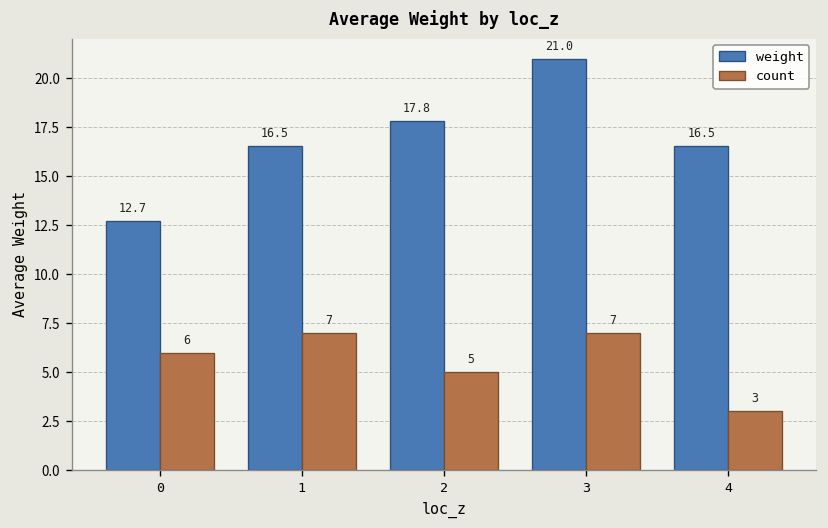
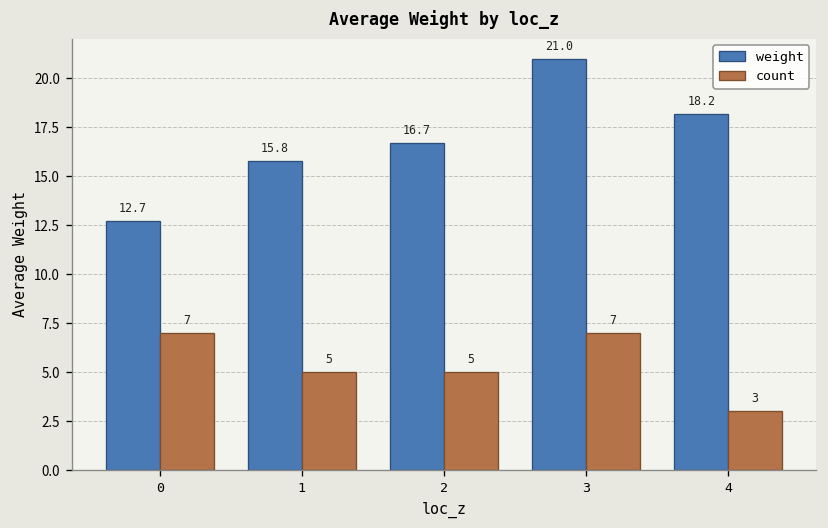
count, 0: 6 -> 7
weight, 1: 16.5 -> 15.8
count, 1: 7 -> 5
weight, 2: 17.8 -> 16.7
weight, 4: 16.5 -> 18.2
